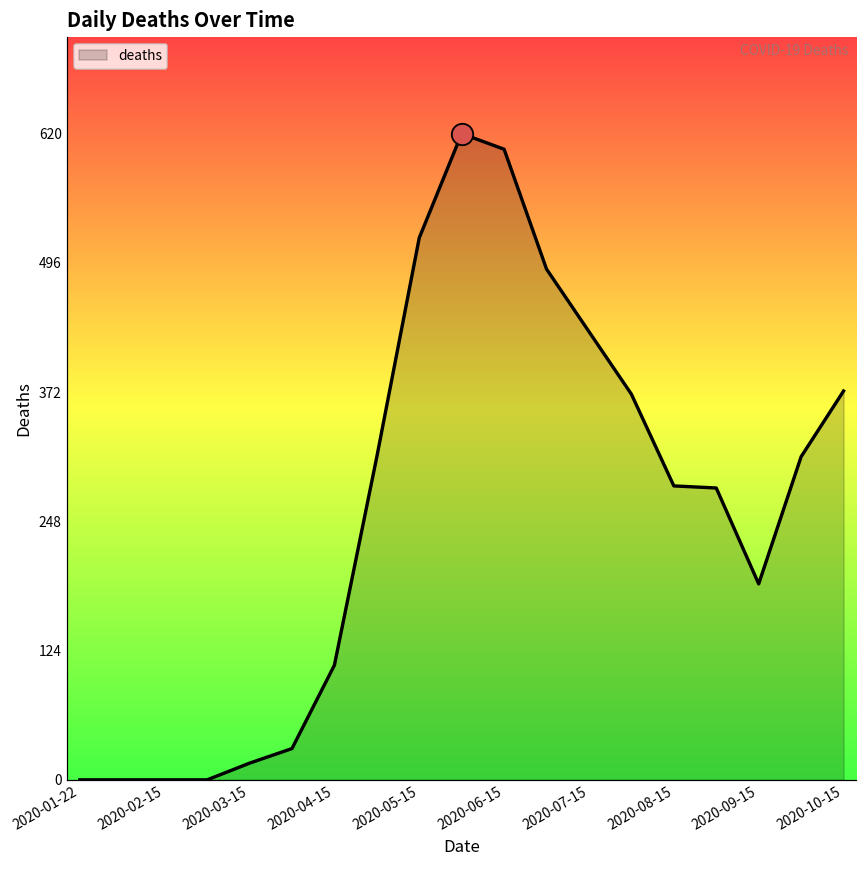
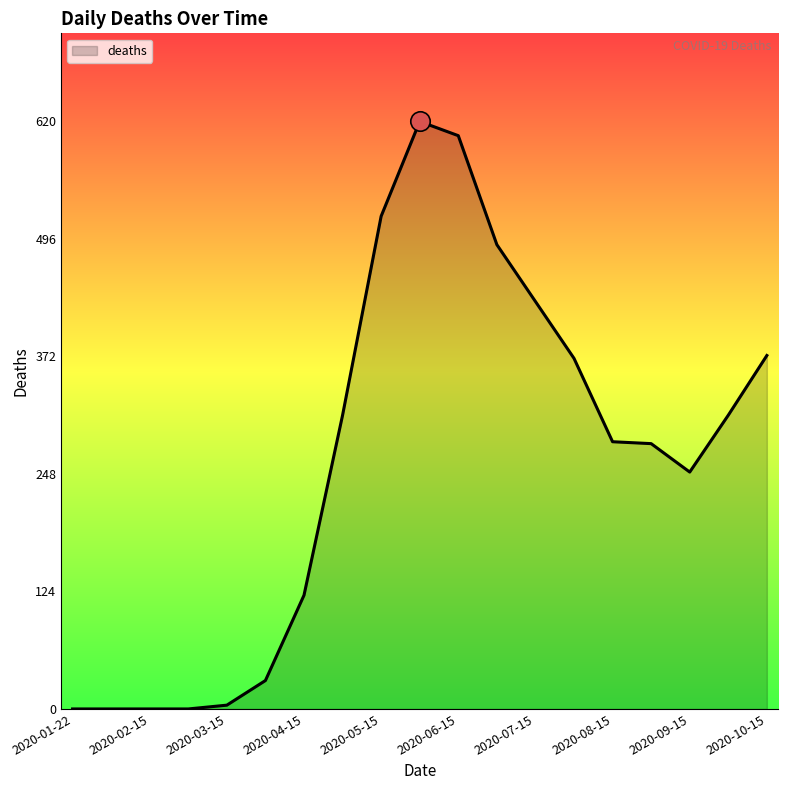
deaths, 2020-03-15: 20 -> 0
deaths, 2020-04-15: 110 -> 120
deaths, 2020-09-15: 190 -> 250
